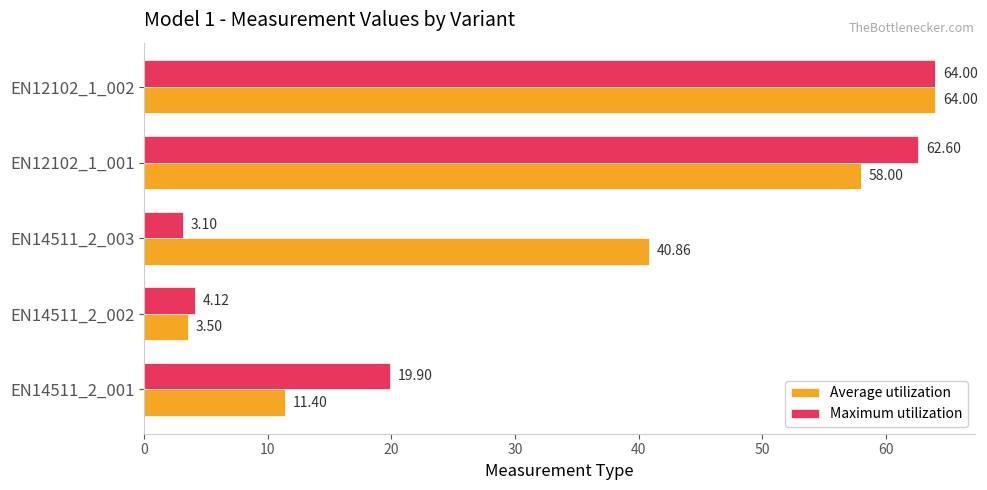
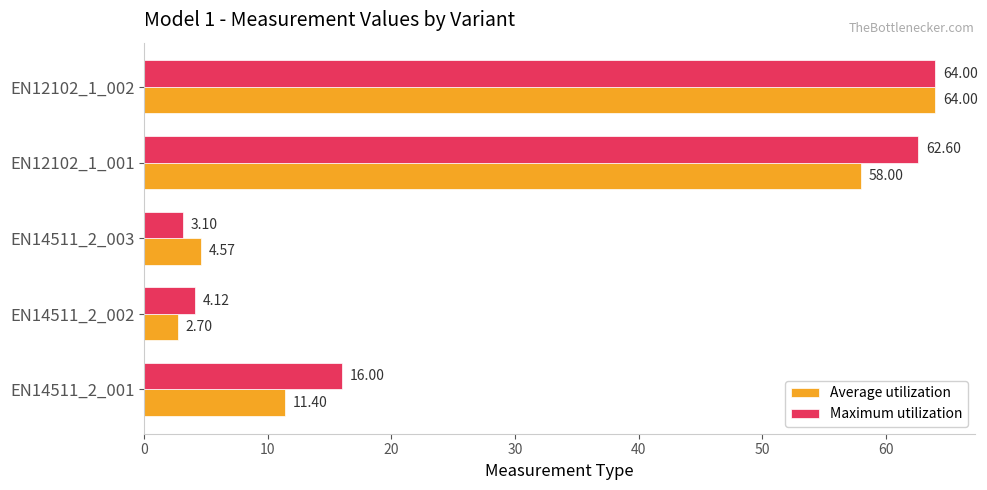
Average utilization, EN14511_2_003: 40.86 -> 4.57
Average utilization, EN14511_2_002: 3.50 -> 2.70
Maximum utilization, EN14511_2_001: 19.90 -> 16.00
